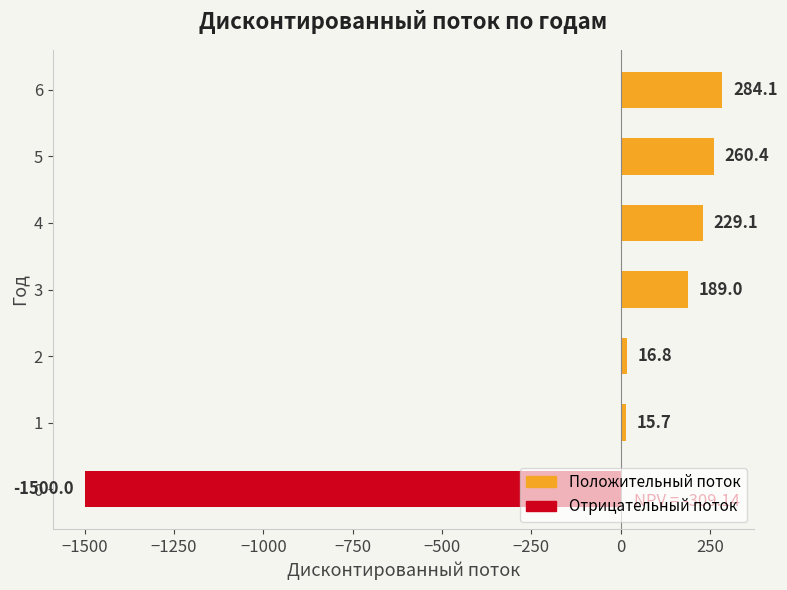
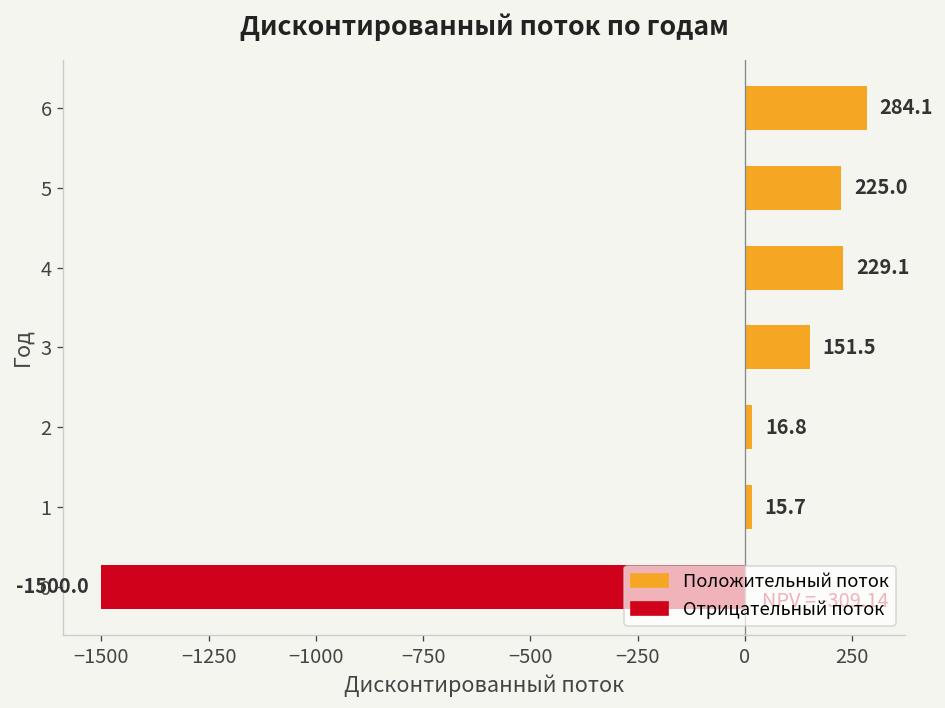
5: 260.4 -> 225.0
3: 189.0 -> 151.5
